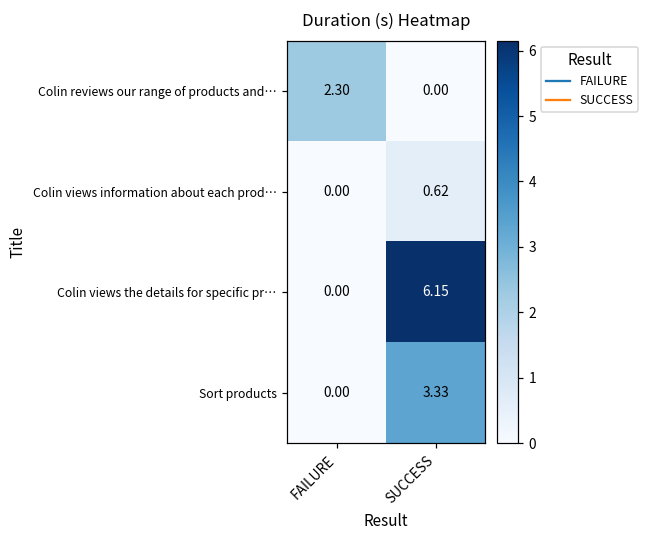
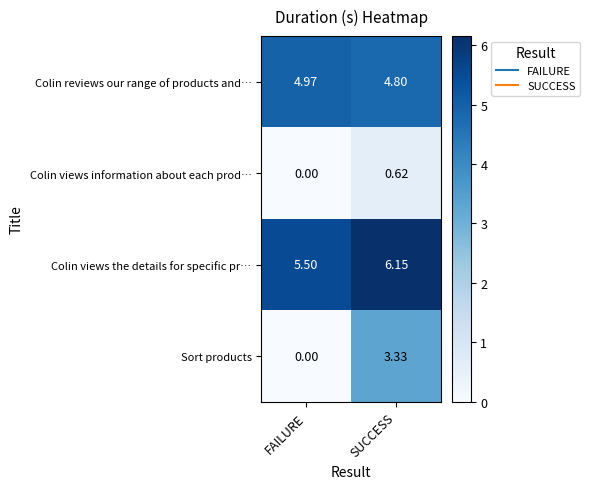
Colin reviews our range of products and…, FAILURE: 2.30 -> 4.97
Colin reviews our range of products and…, SUCCESS: 0.00 -> 4.80
Colin views the details for specific pr…, FAILURE: 0.00 -> 5.50
